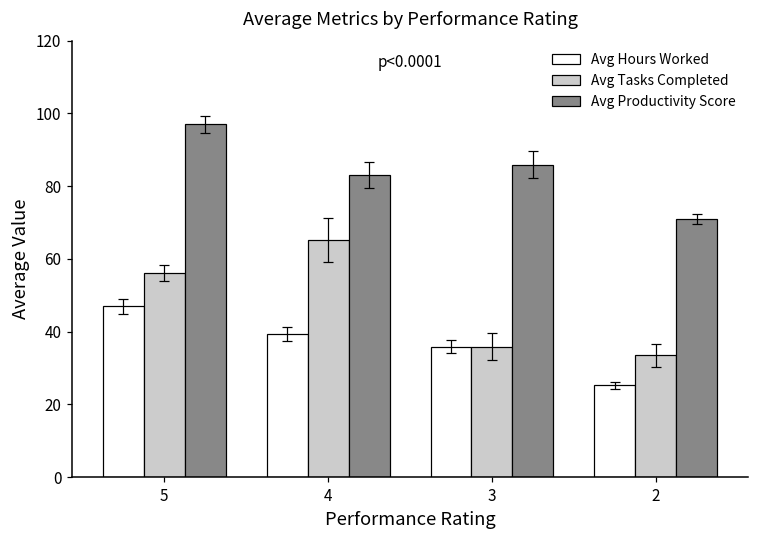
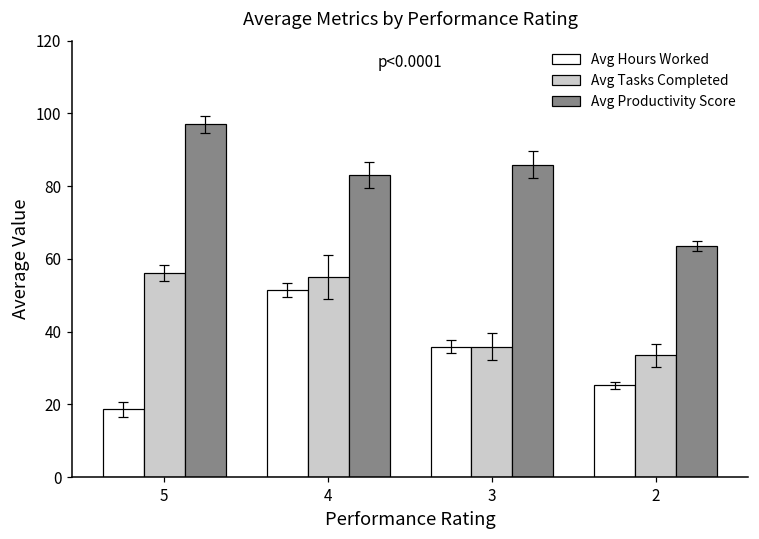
Avg Hours Worked, 5: 47 -> 19
Avg Hours Worked, 4: 39 -> 52
Avg Tasks Completed, 4: 65 -> 55
Avg Productivity Score, 2: 71 -> 64
